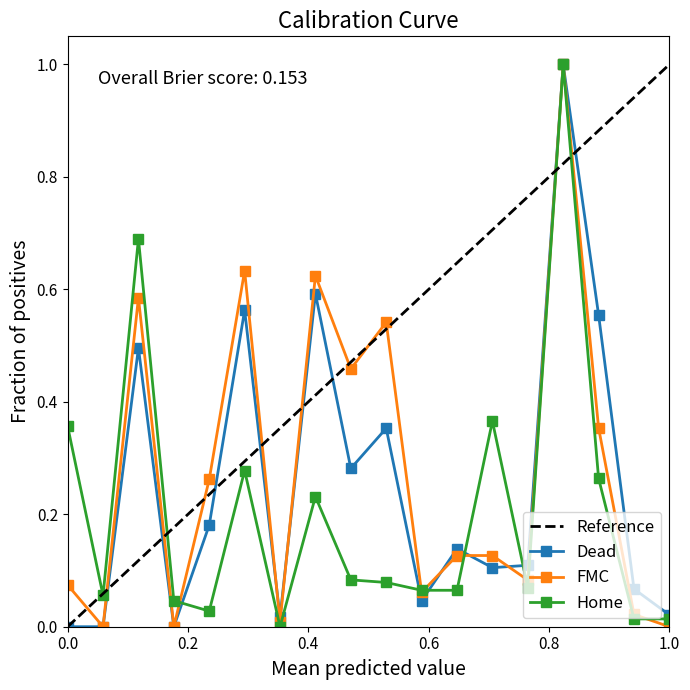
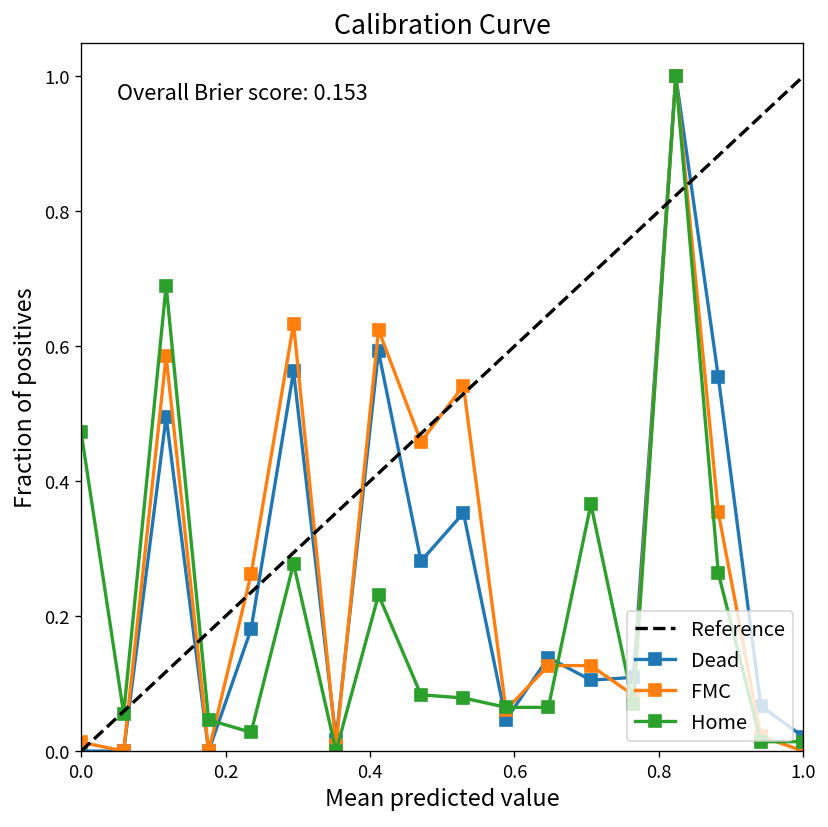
FMC, 0.0: 0.07 -> 0.01
Home, 0.0: 0.36 -> 0.47
